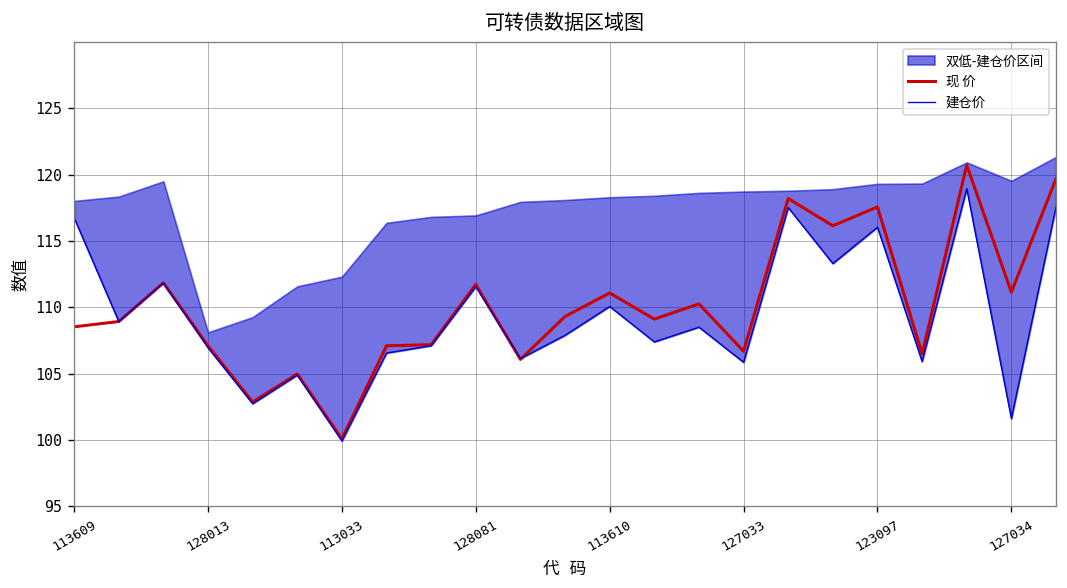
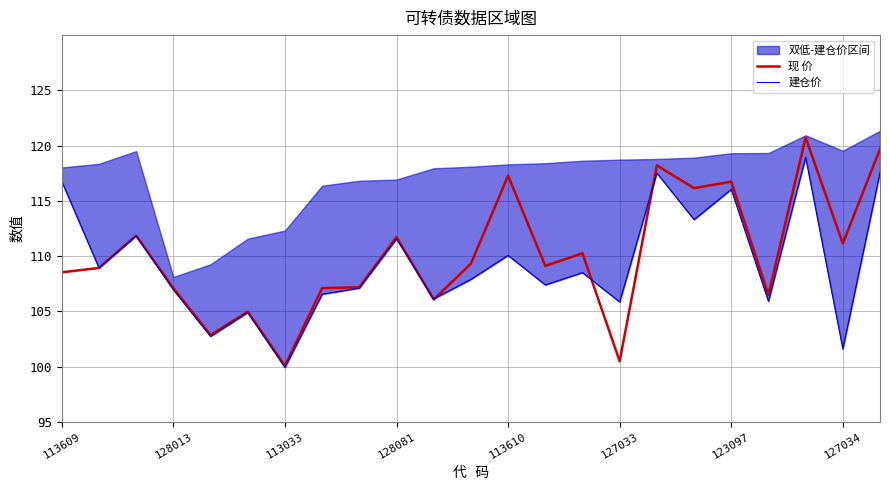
现 价, 113610: 111.1 -> 117.3
现 价, 127033: 106.7 -> 100.5
现 价, 123097: 117.6 -> 116.7
